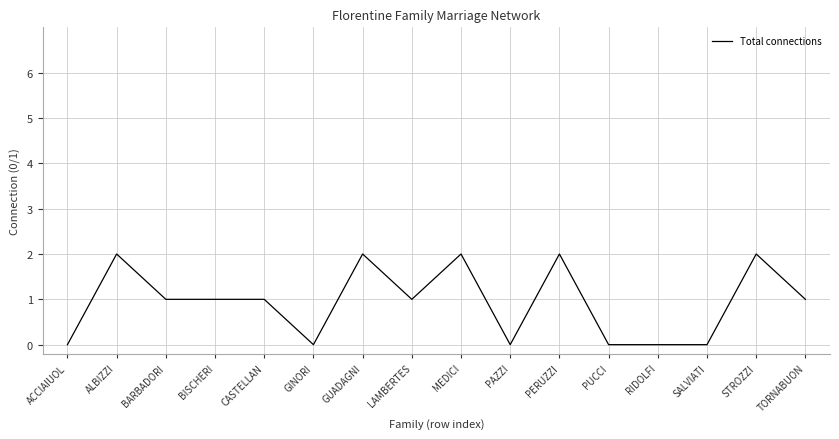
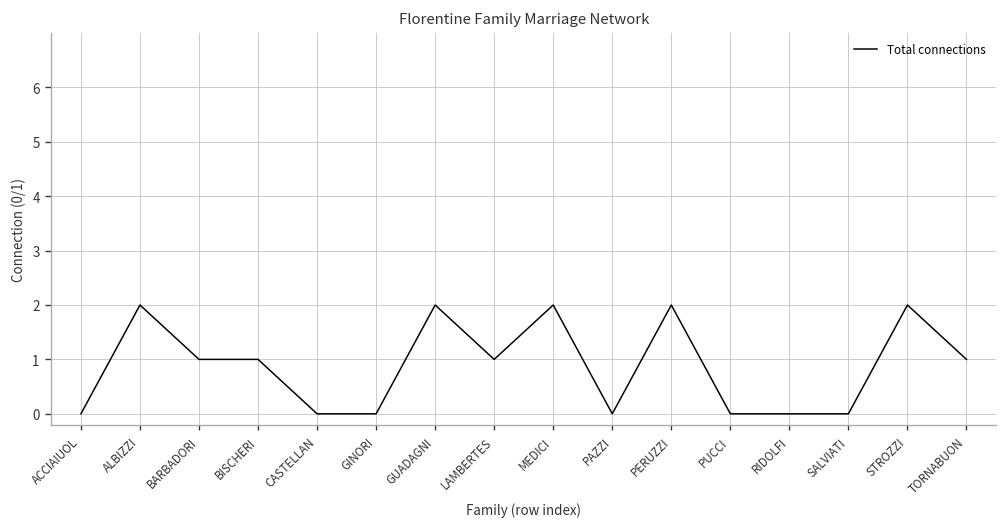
CASTELLAN: 1 -> 0
